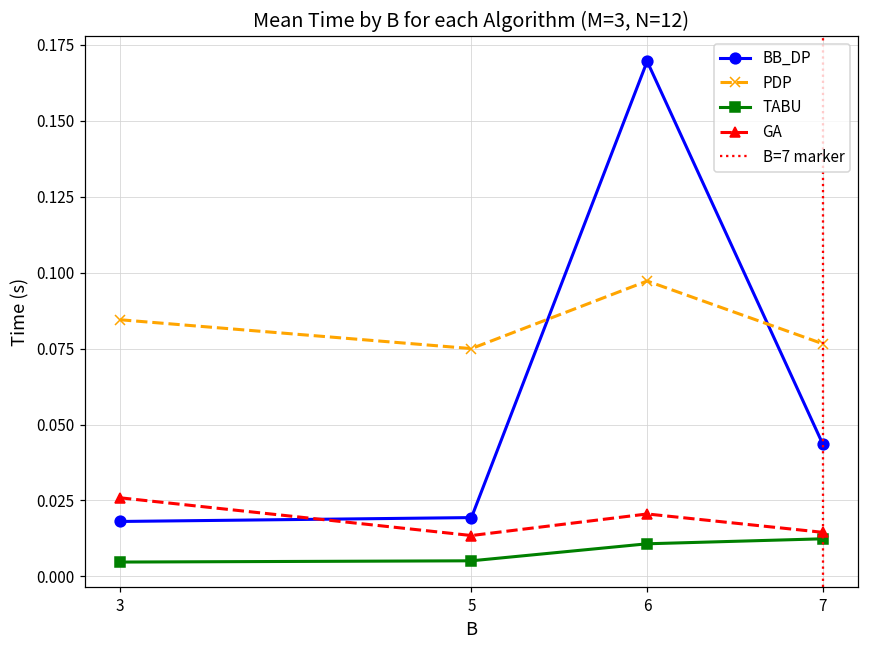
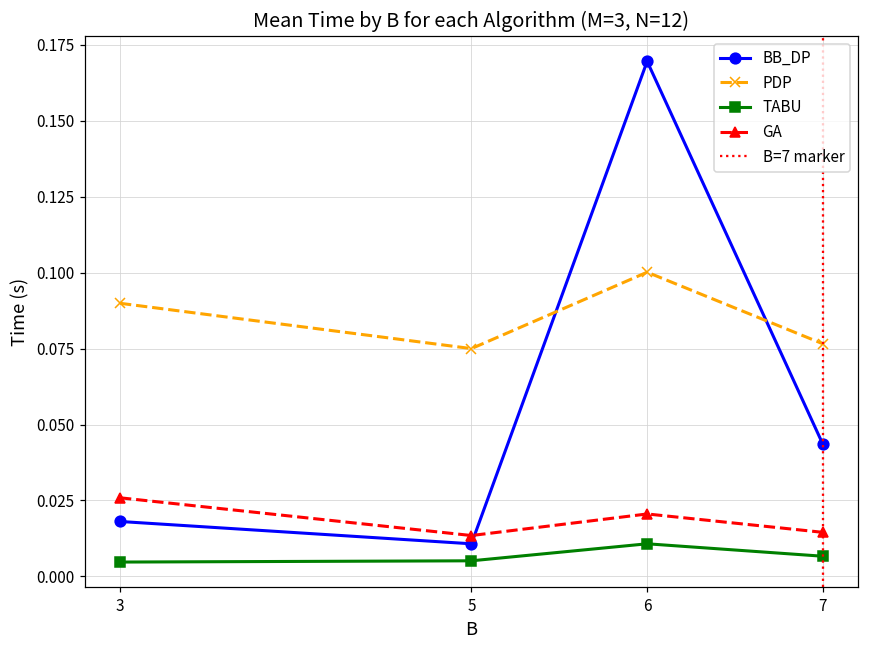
PDP, 3: 0.084 -> 0.090
BB_DP, 5: 0.019 -> 0.011
PDP, 6: 0.097 -> 0.100
TABU, 7: 0.012 -> 0.007
